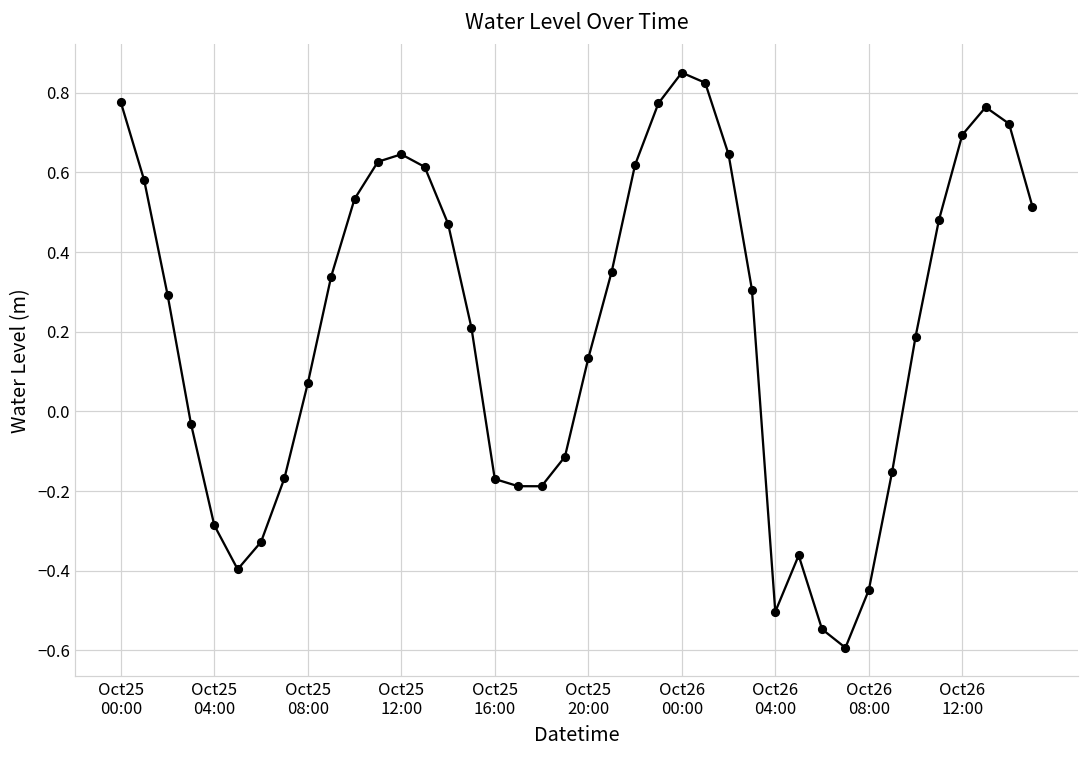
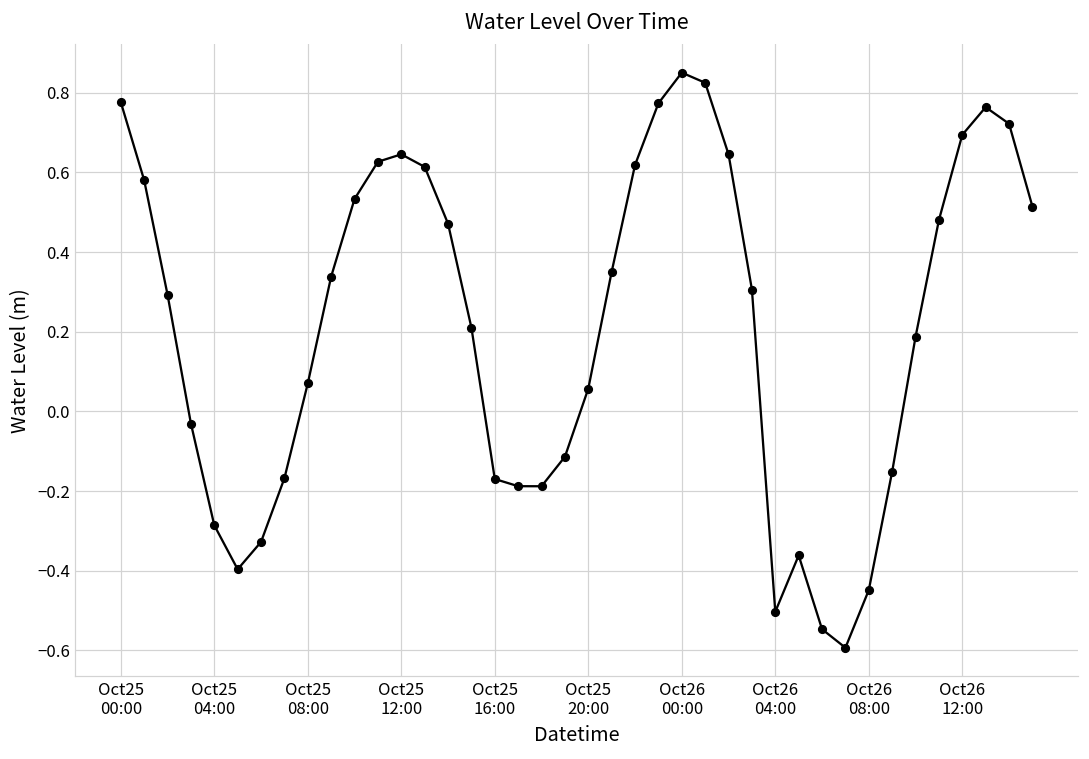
Oct25 20:00: 0.13 -> 0.06
